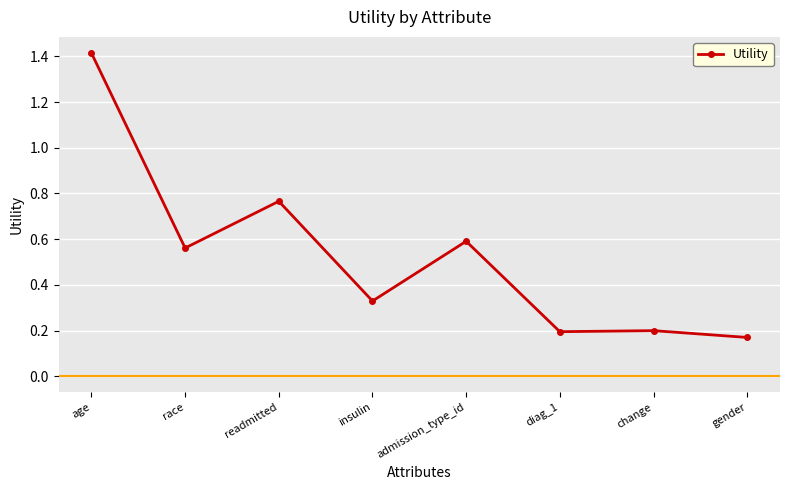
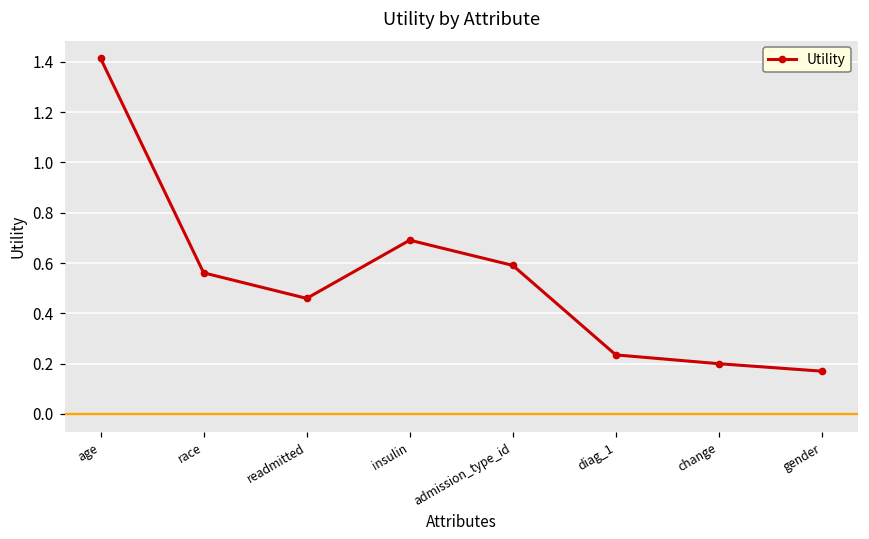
readmitted: 0.77 -> 0.46
insulin: 0.33 -> 0.69
diag_1: 0.20 -> 0.23
